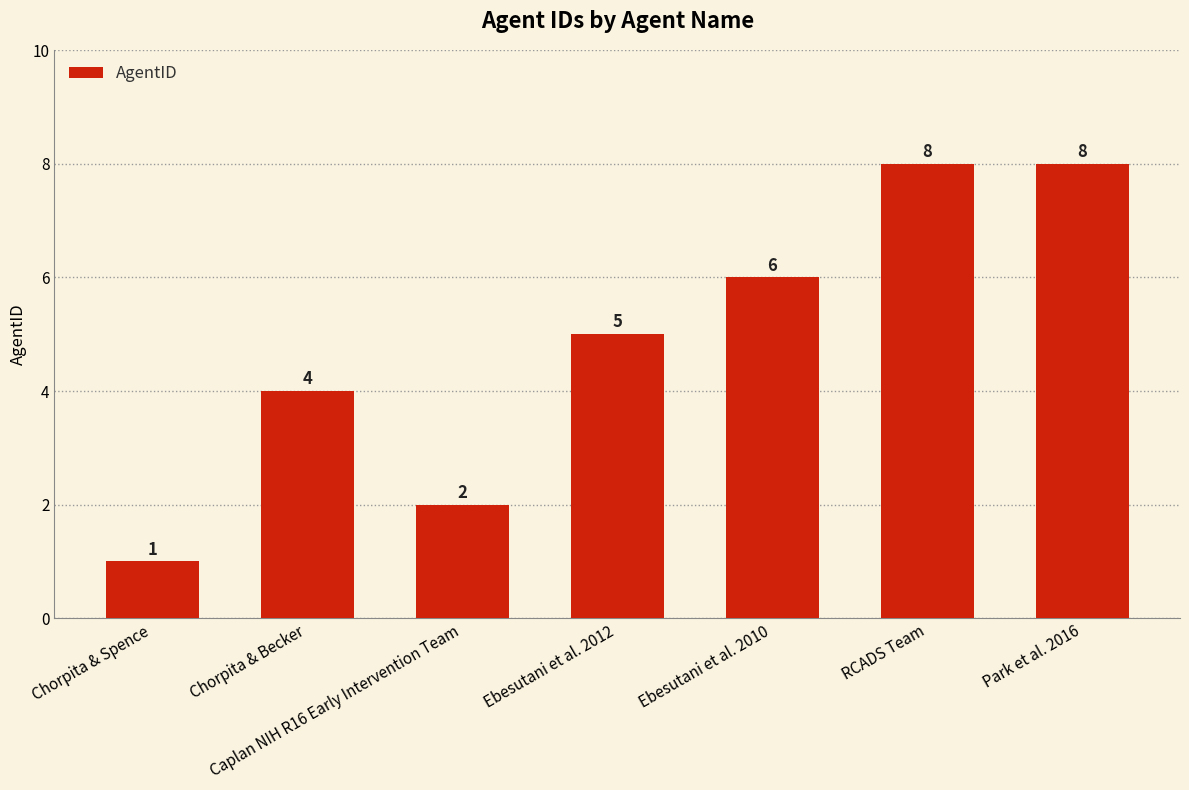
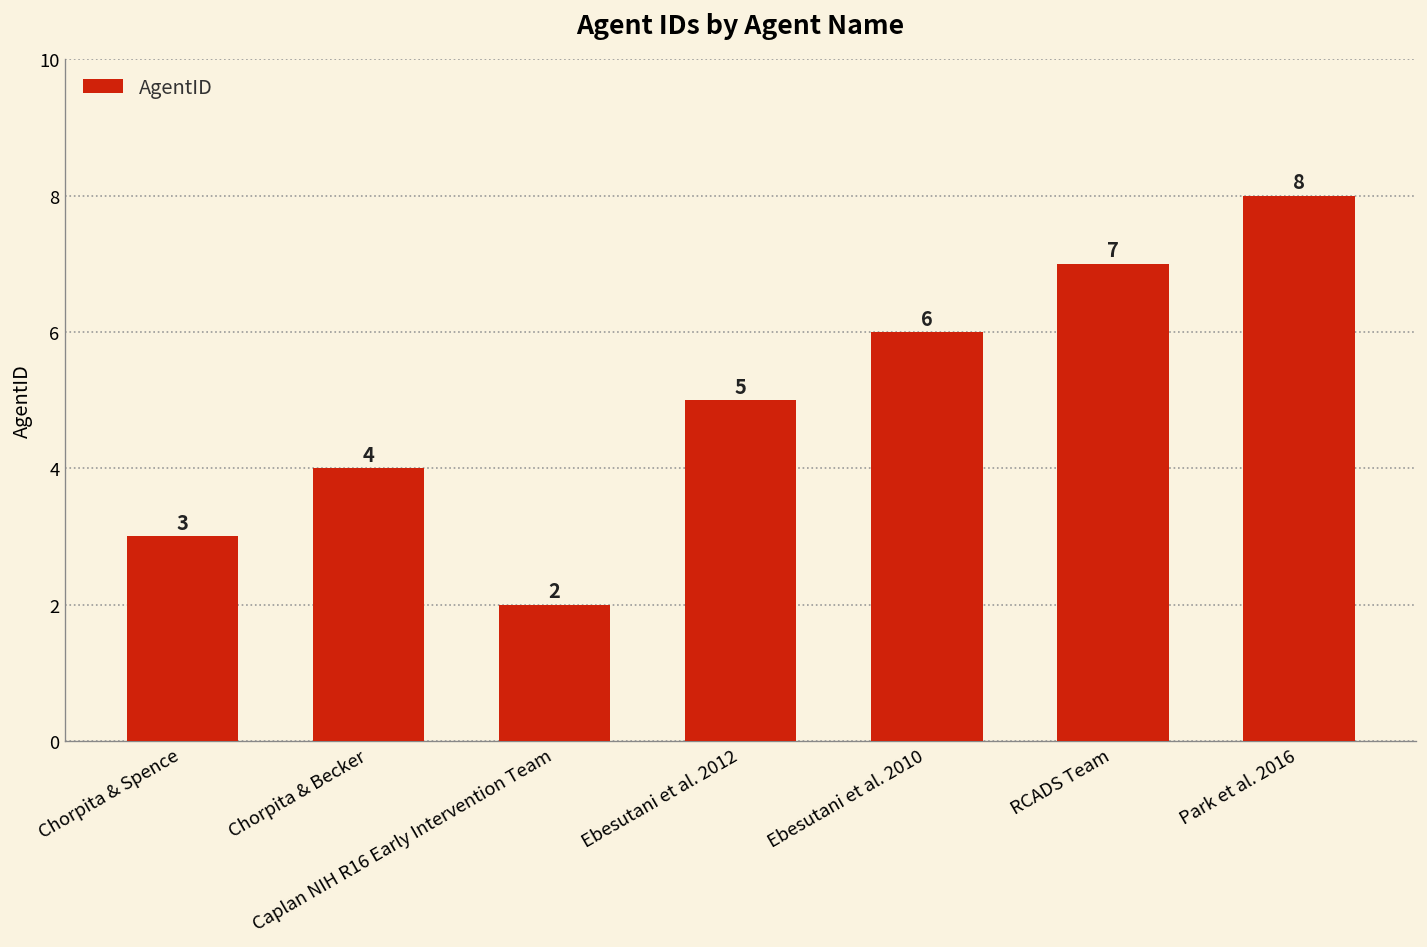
Chorpita & Spence: 1 -> 3
RCADS Team: 8 -> 7
